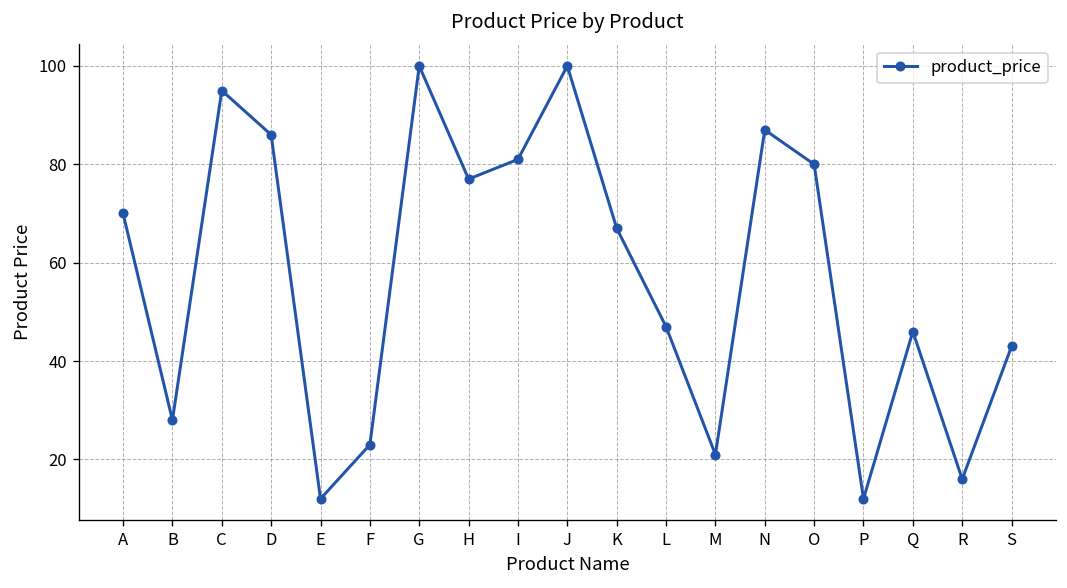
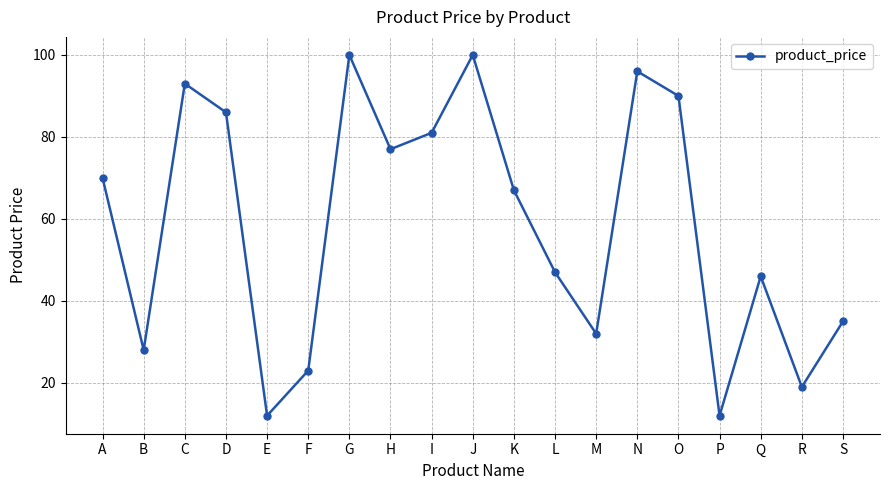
C: 95 -> 93
M: 21 -> 32
N: 87 -> 96
O: 80 -> 90
R: 16 -> 19
S: 43 -> 35
